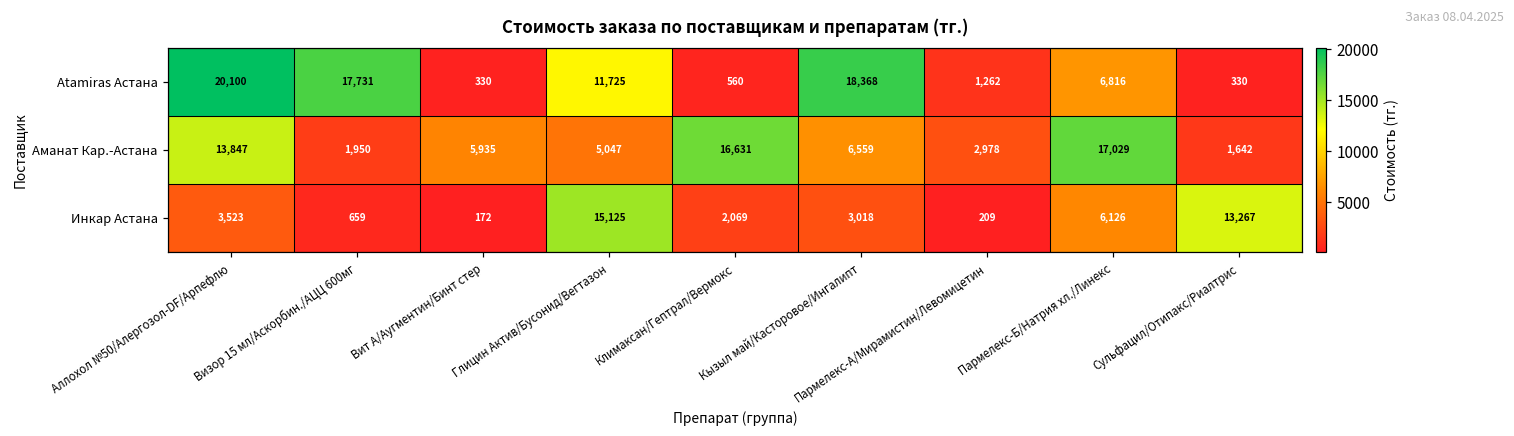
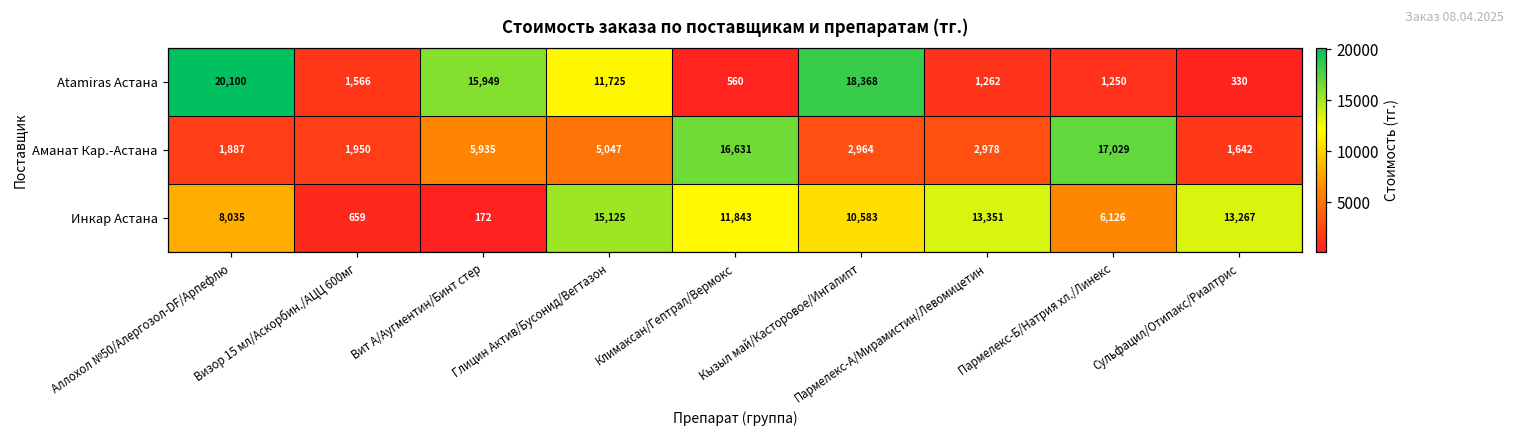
Atamiras Астана, Визор 15 мл/Аскорбин./АЦЦ 600мг: 17,731 -> 1,566
Atamiras Астана, Вит А/Аугментин/Бинт стер: 330 -> 15,949
Atamiras Астана, Пармелекс-Б/Натрия хл./Линекс: 6,816 -> 1,250
Аманат Кар.-Астана, Аллохол №50/Алергозол-DF/Арпефлю: 13,847 -> 1,887
Аманат Кар.-Астана, Кызыл май/Касторовое/Ингалипт: 6,559 -> 2,964
Инкар Астана, Аллохол №50/Алергозол-DF/Арпефлю: 3,523 -> 8,035
Инкар Астана, Климаксан/Гептрал/Вермокс: 2,069 -> 11,843
Инкар Астана, Кызыл май/Касторовое/Ингалипт: 3,018 -> 10,583
Инкар Астана, Пармелекс-А/Мирамистин/Левомицетин: 209 -> 13,351
